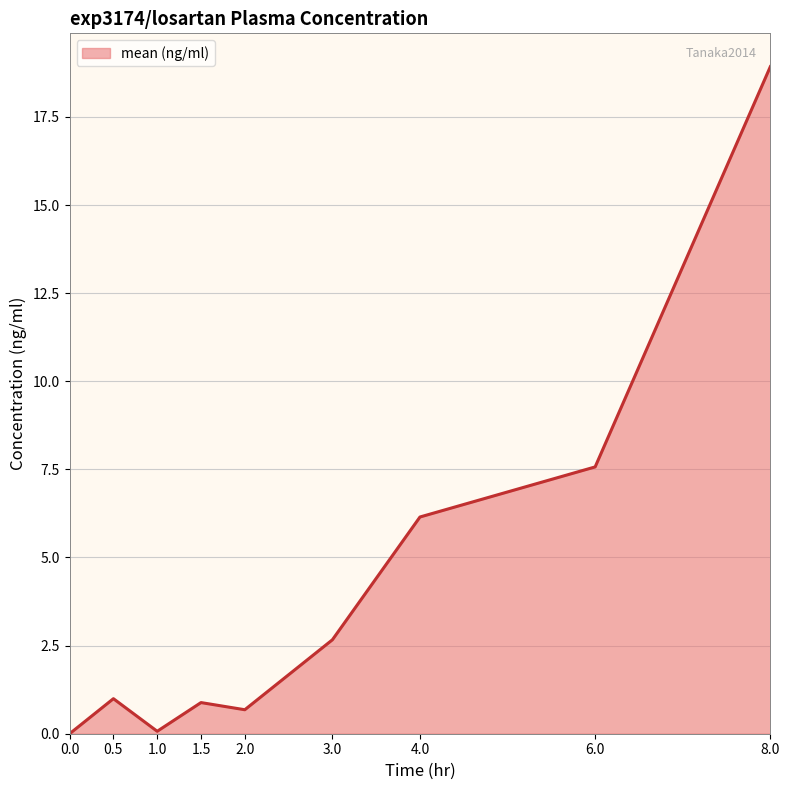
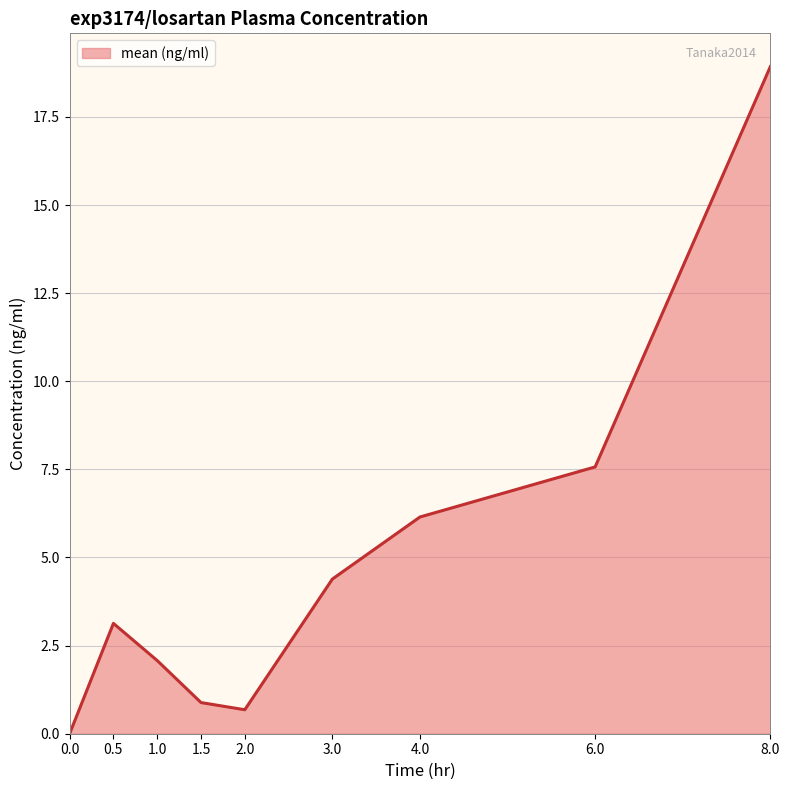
0.5: 1.0 -> 3.1
1.0: 0.1 -> 2.1
3.0: 2.7 -> 4.4
